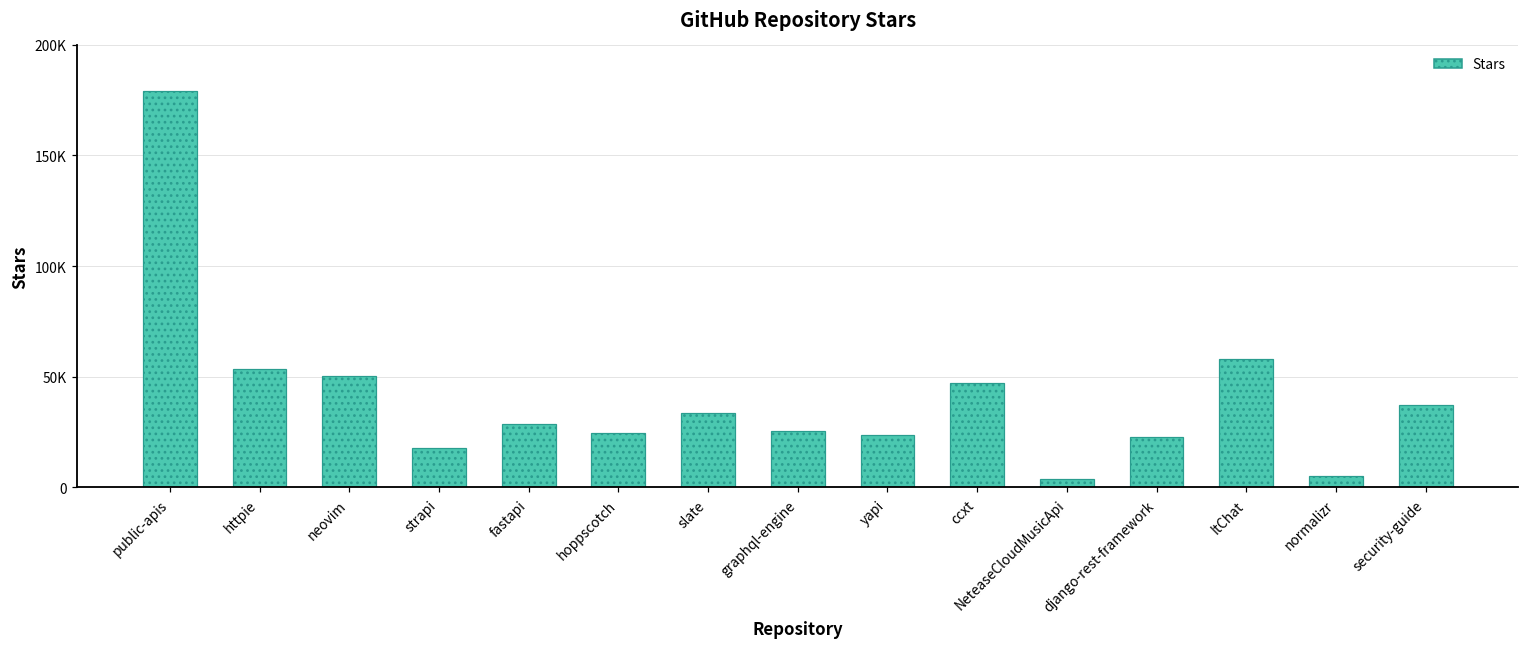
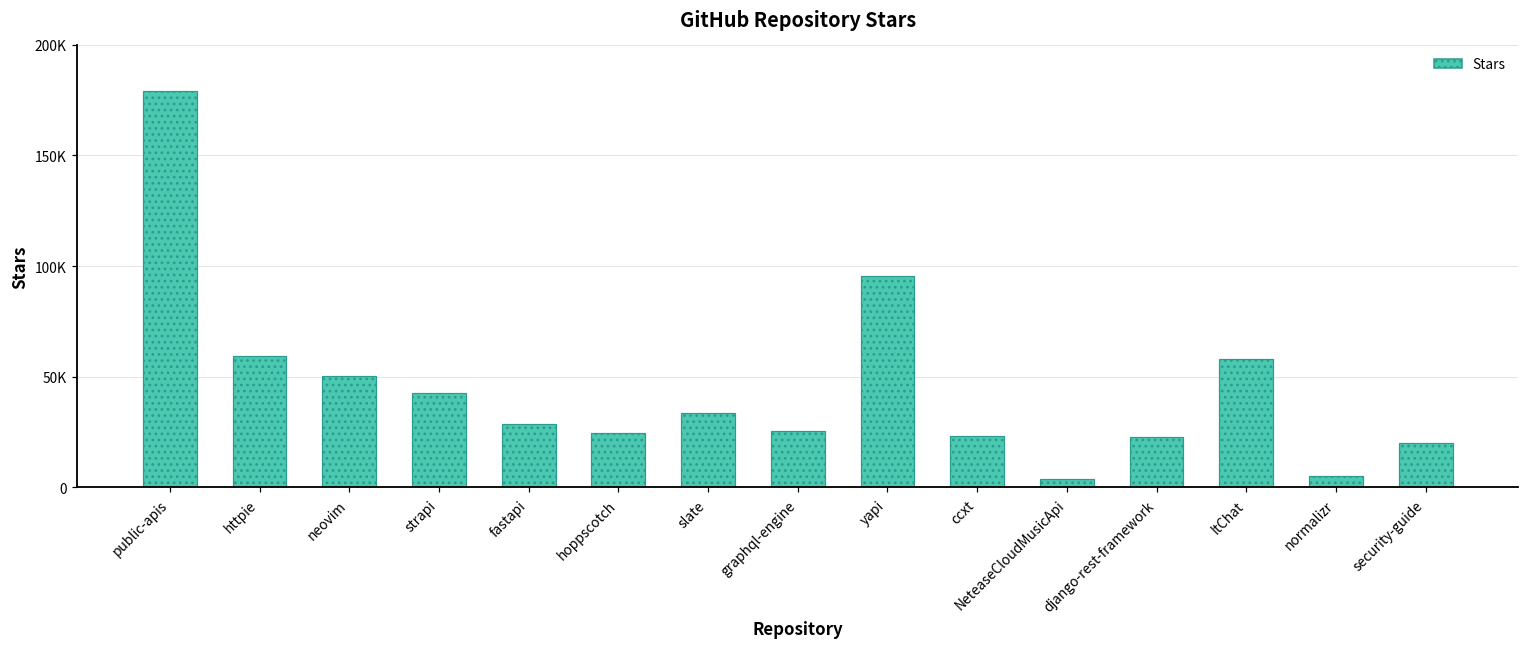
httpie: 54000 -> 59000
strapi: 18000 -> 43000
yapi: 24000 -> 95000
ccxt: 47000 -> 23000
security-guide: 37000 -> 20000
